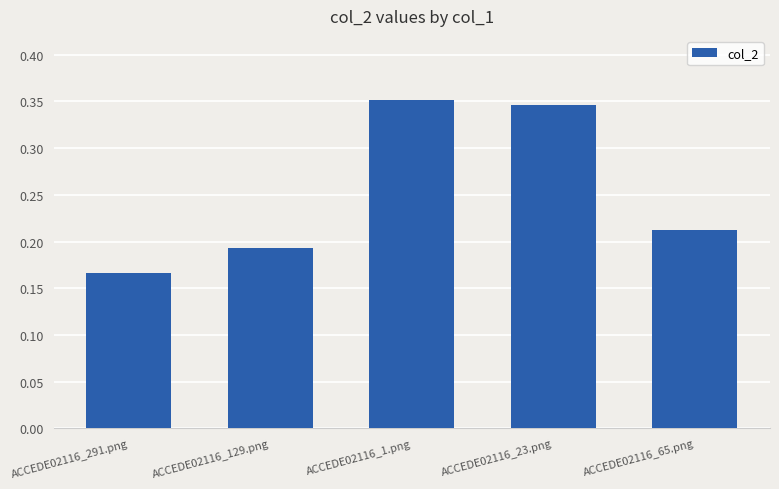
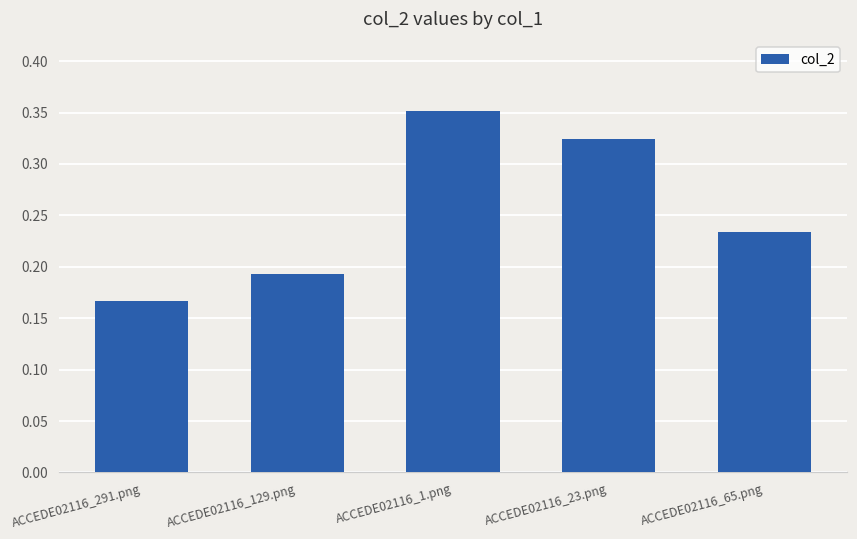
ACCEDE02116_23.png: 0.35 -> 0.32
ACCEDE02116_65.png: 0.21 -> 0.23
